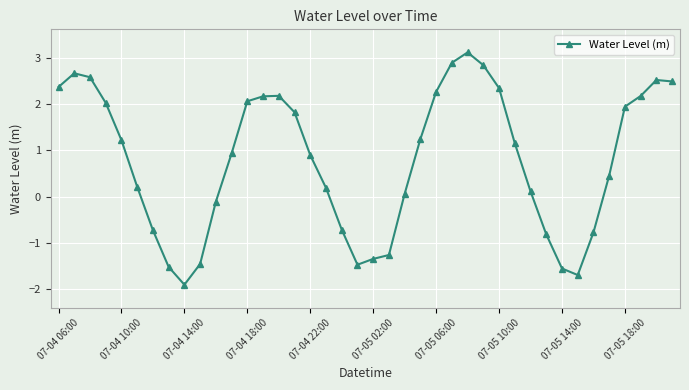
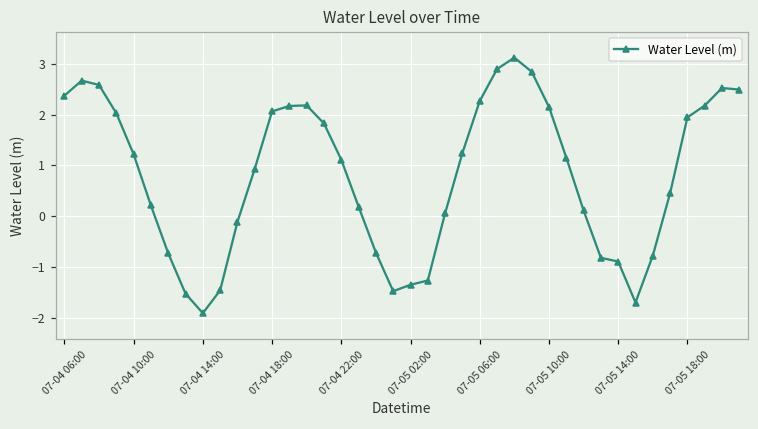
07-04 22:00: 0.9 -> 1.1
07-05 10:00: 2.4 -> 2.2
07-05 14:00: -1.6 -> -0.9
